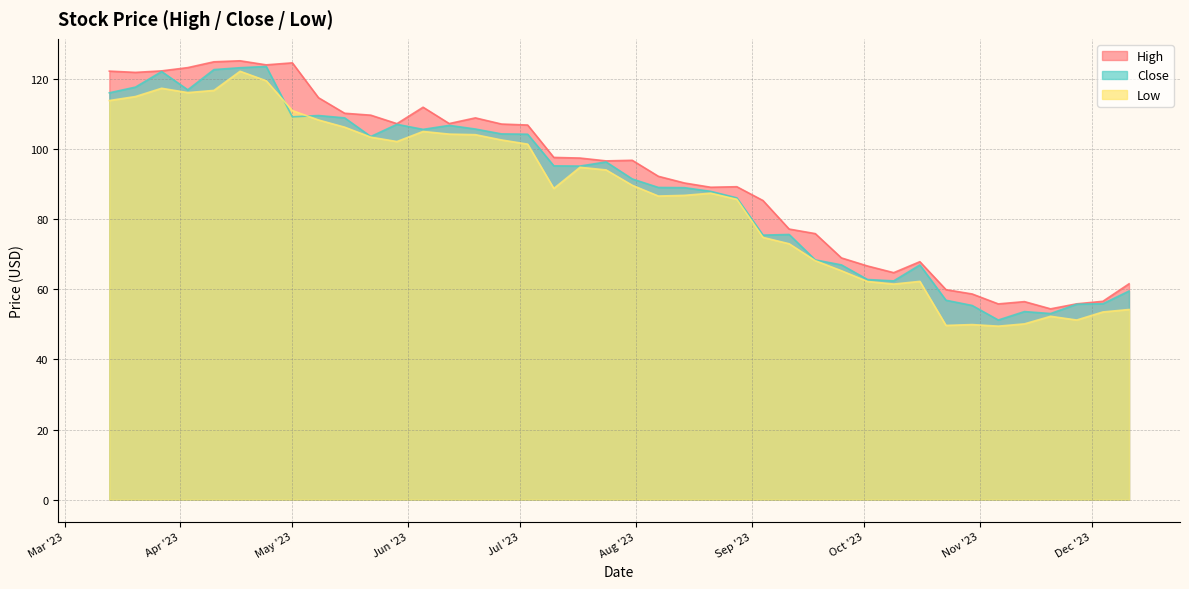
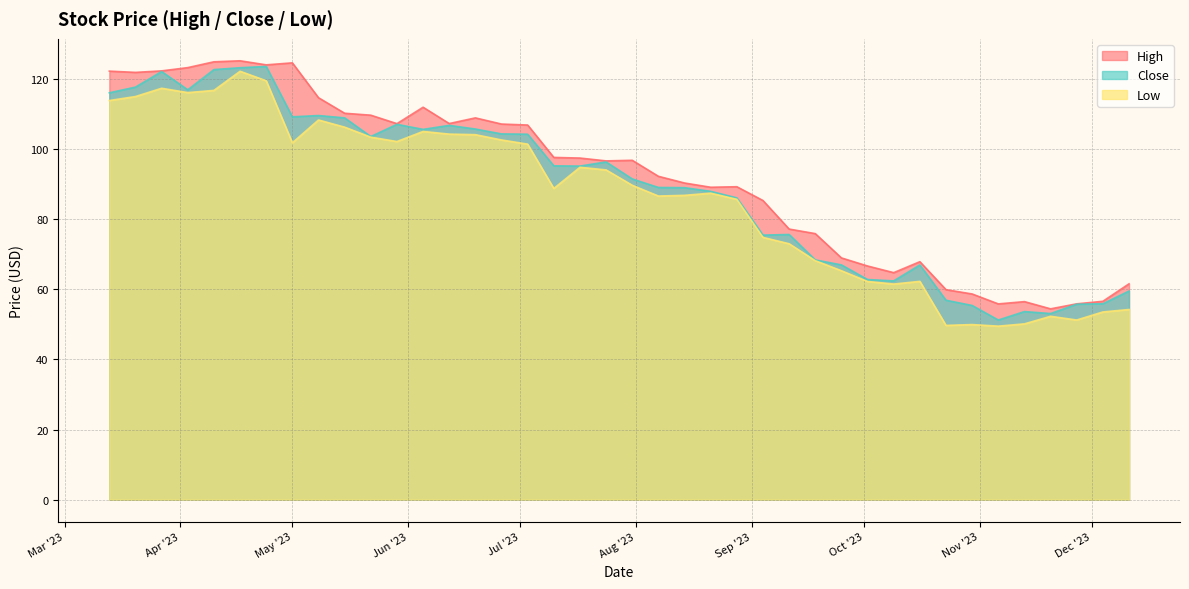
Low, May '23: 111 -> 102
